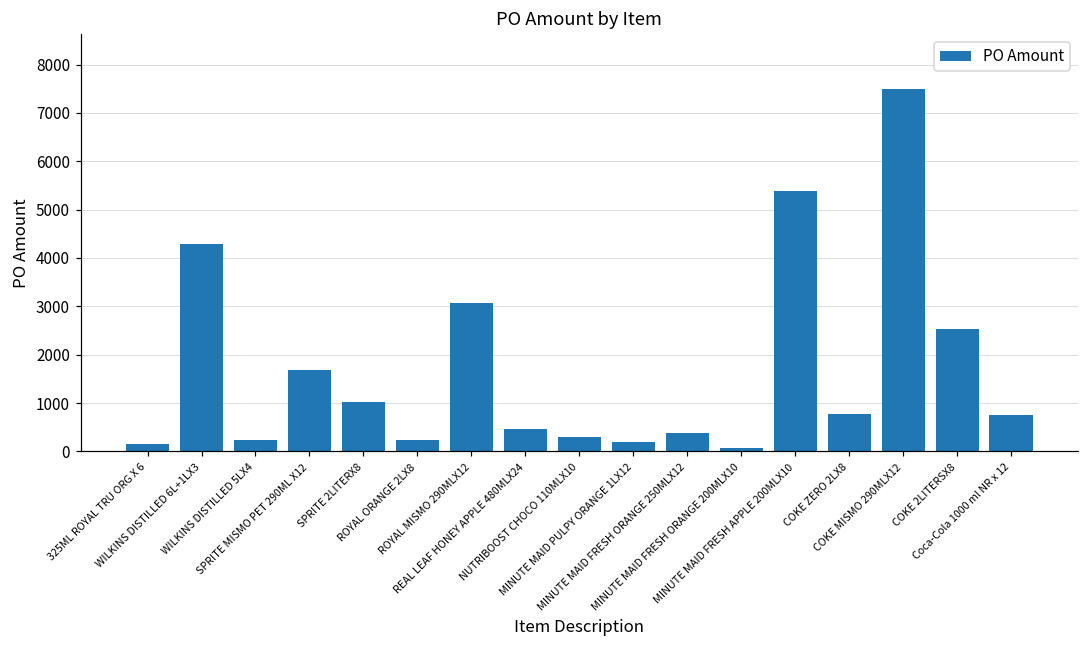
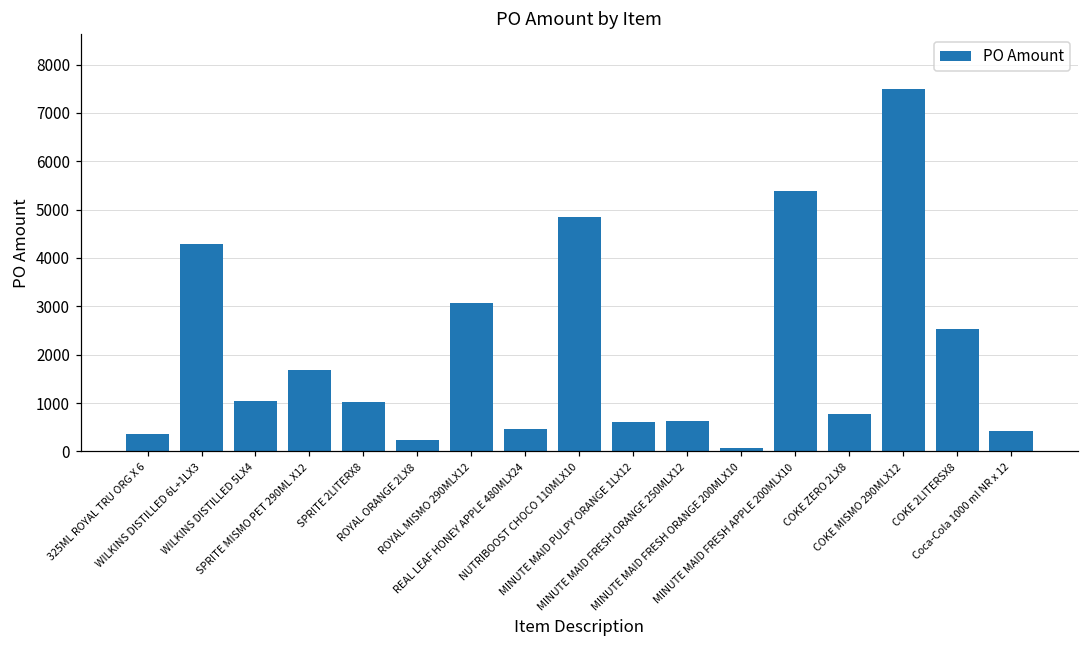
325ML ROYAL TRU ORG X 6: 100 -> 400
WILKINS DISTILLED 5LX4: 200 -> 1000
NUTRIBOOST CHOCO 110MLX10: 300 -> 4800
MINUTE MAID PULPY ORANGE 1LX12: 200 -> 600
MINUTE MAID FRESH ORANGE 250MLX12: 400 -> 600
Coca-Cola 1000 ml NR x 12: 700 -> 400
